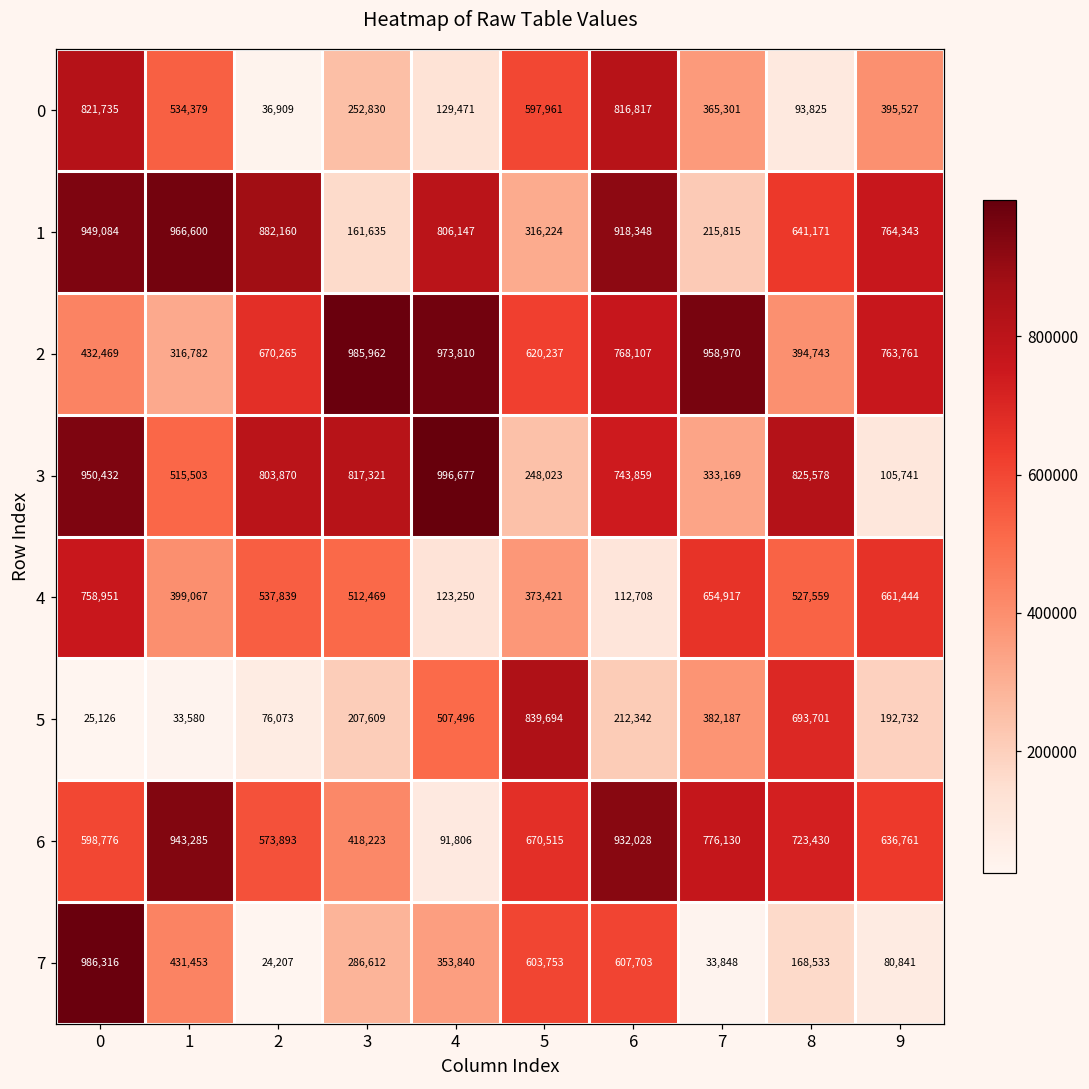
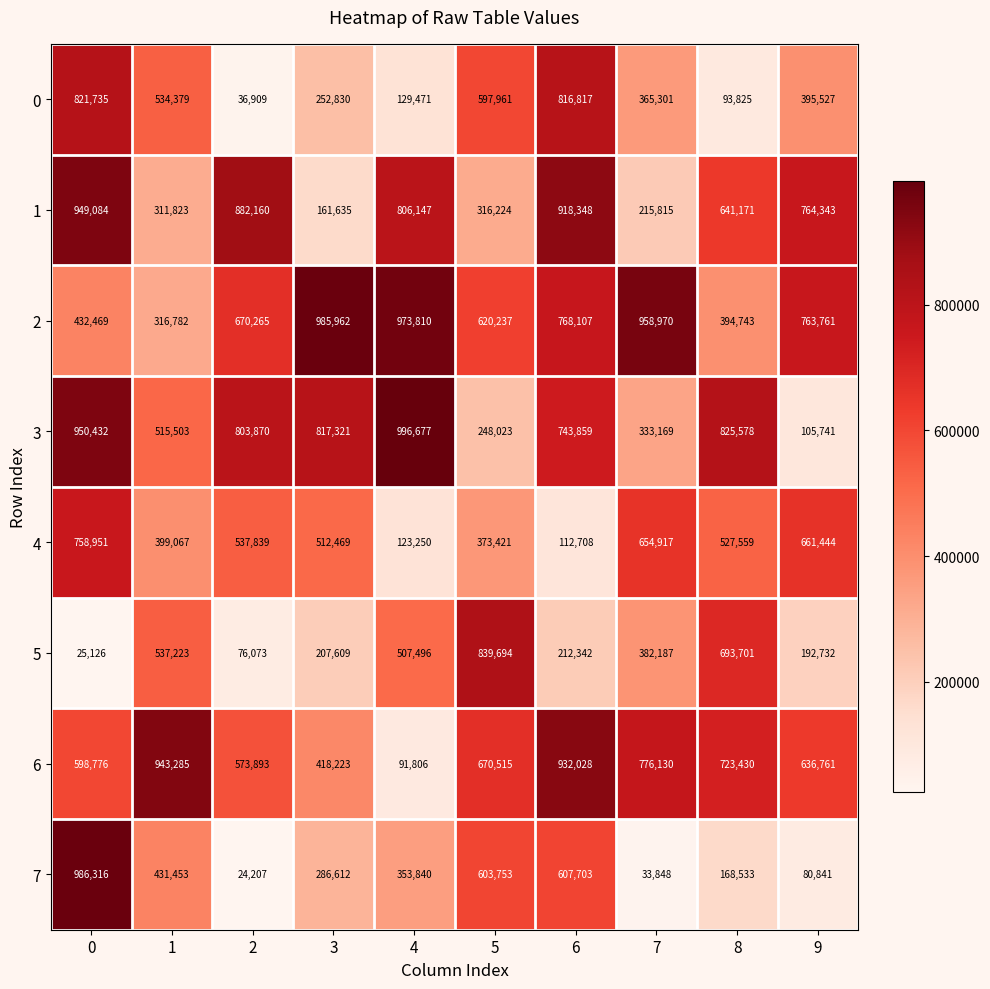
1, 1: 966,600 -> 311,823
5, 1: 33,580 -> 537,223
